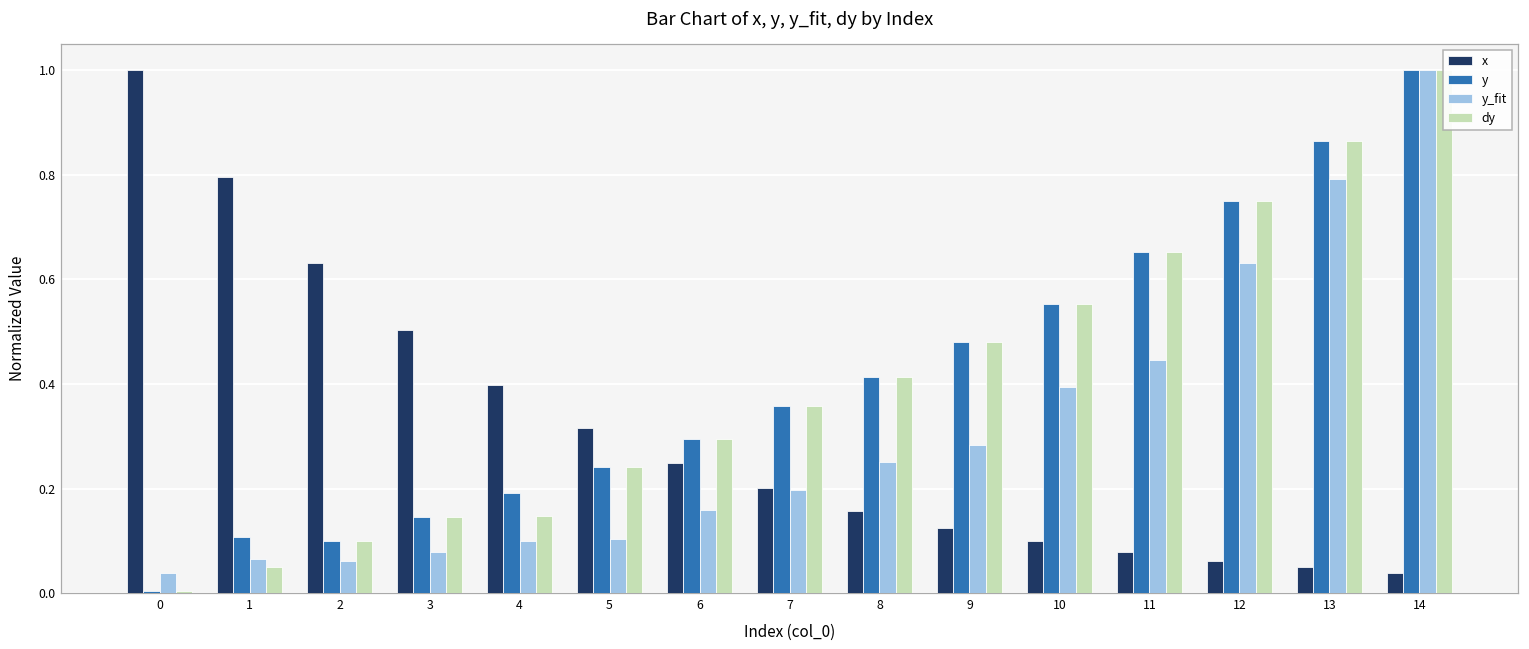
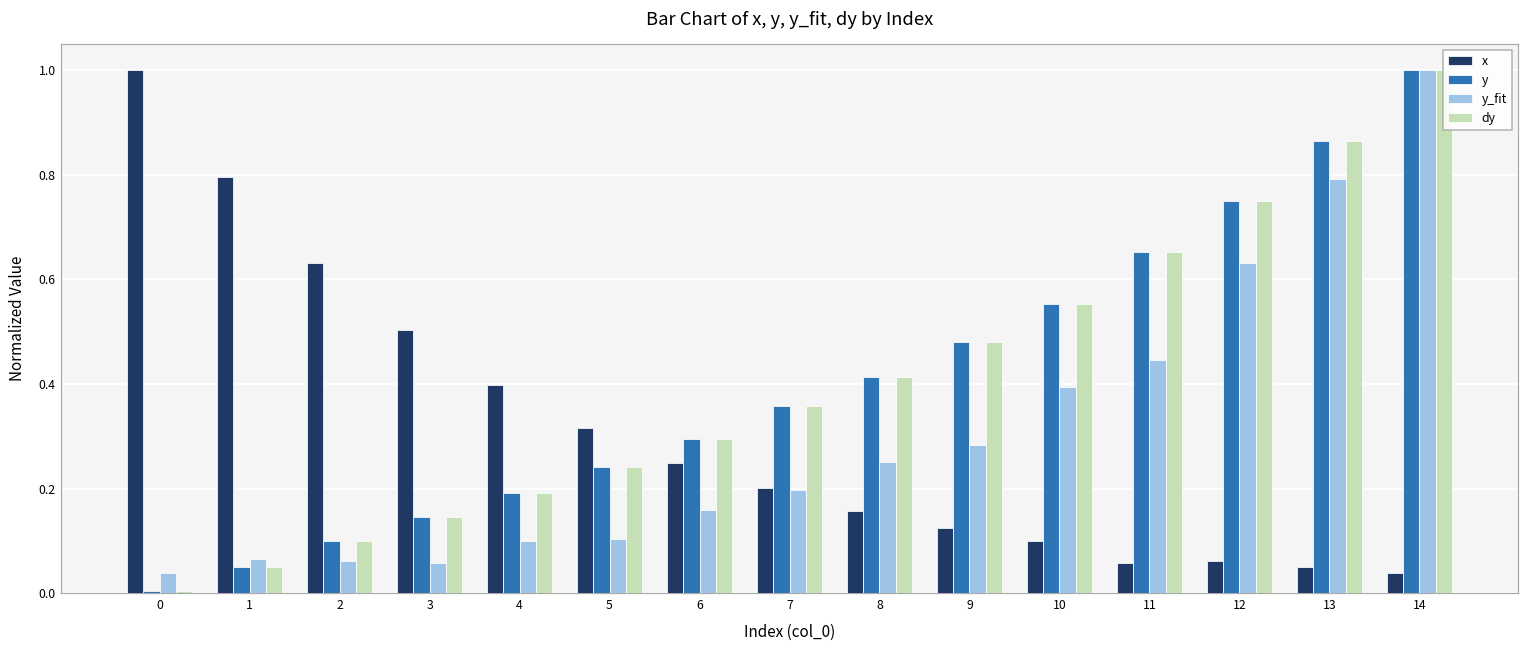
y, 1: 0.11 -> 0.05
y_fit, 3: 0.08 -> 0.06
dy, 4: 0.15 -> 0.19
x, 11: 0.08 -> 0.06
